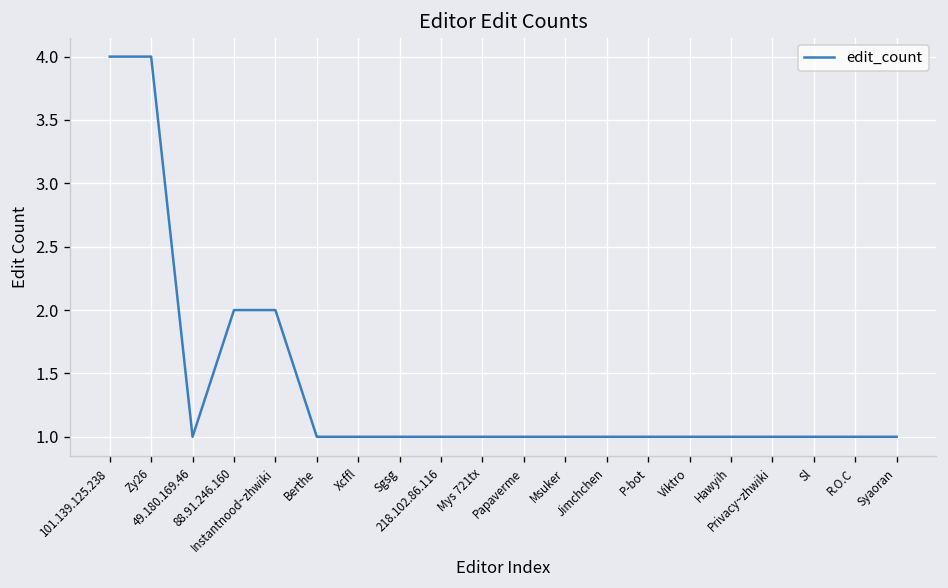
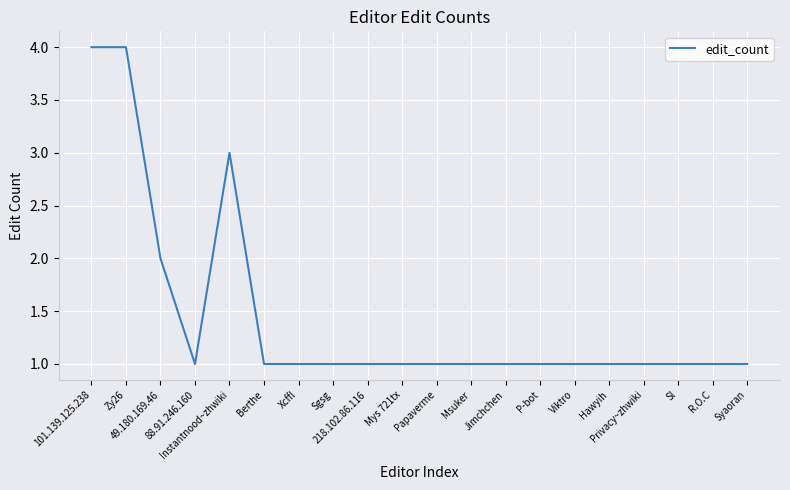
49.180.169.46: 1 -> 2
88.91.246.160: 2 -> 1
Instantnood~zhwiki: 2 -> 3
